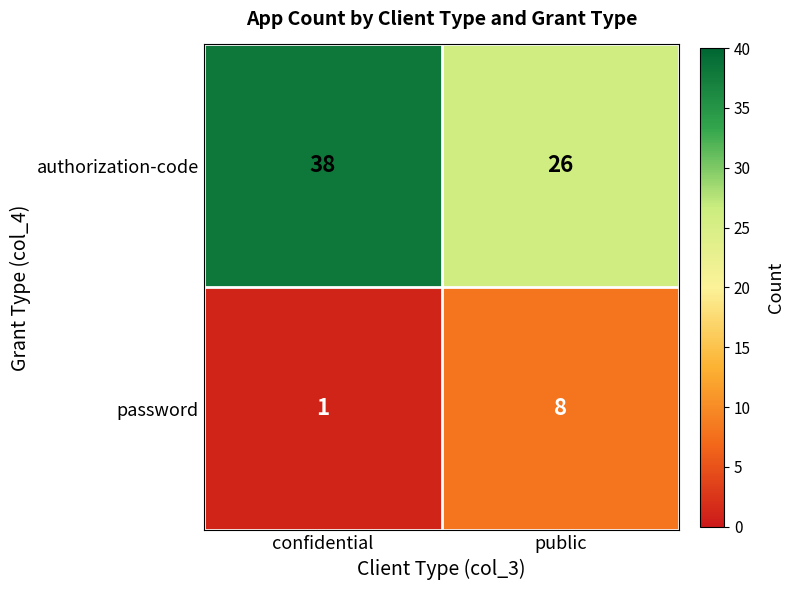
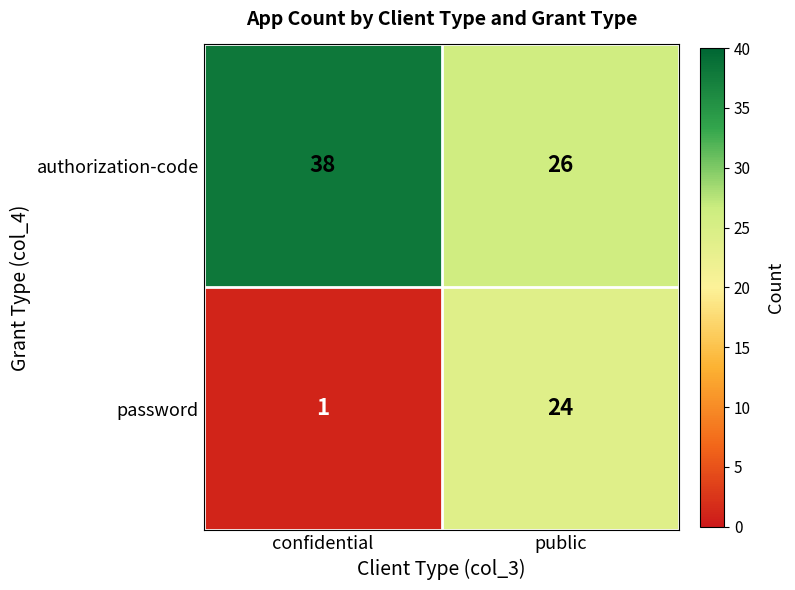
password, public: 8 -> 24
